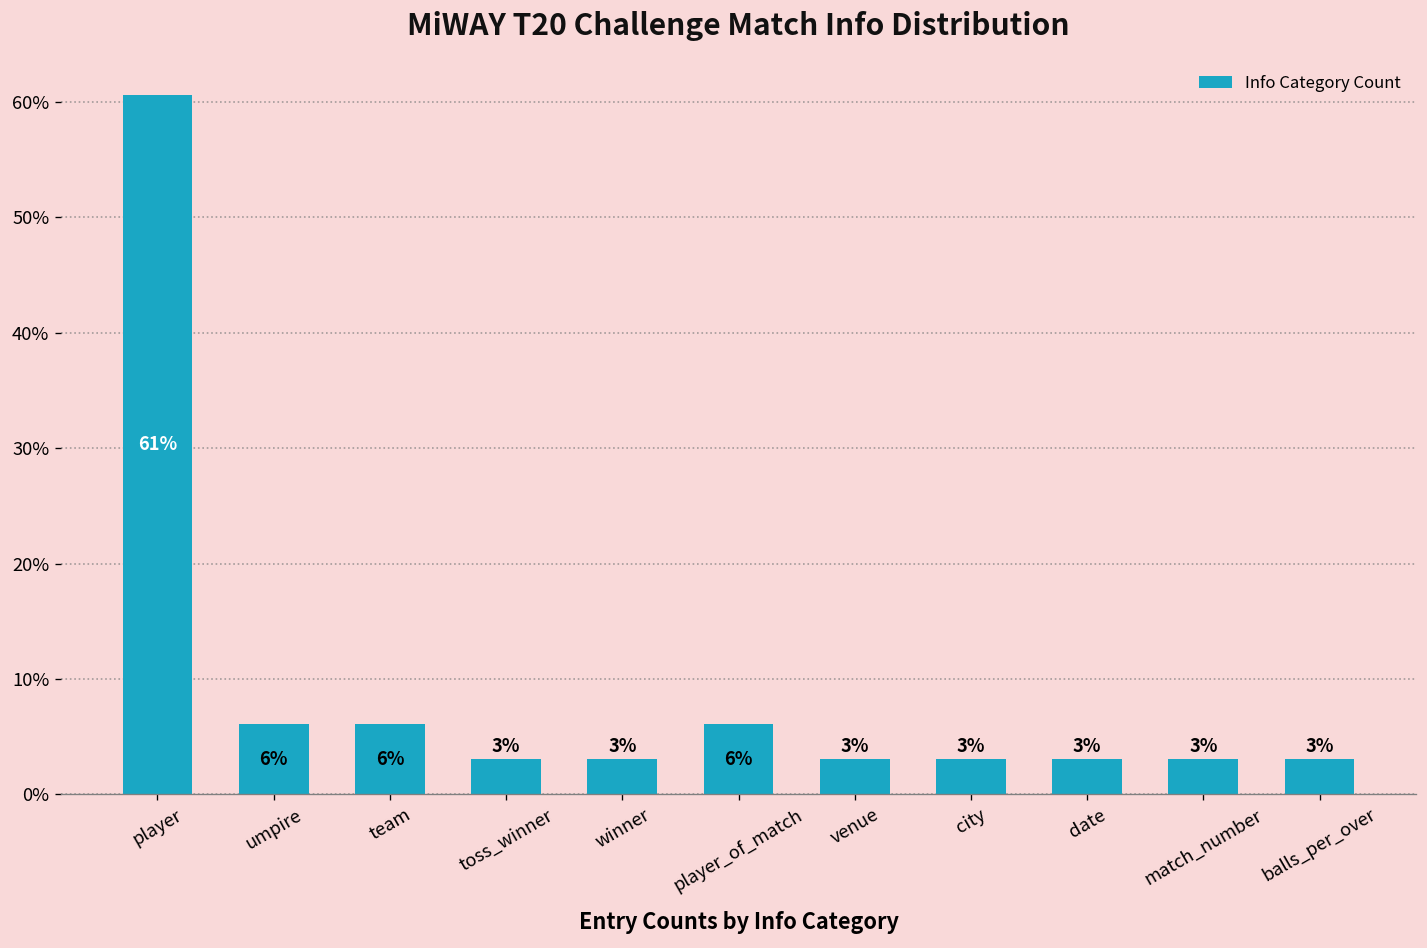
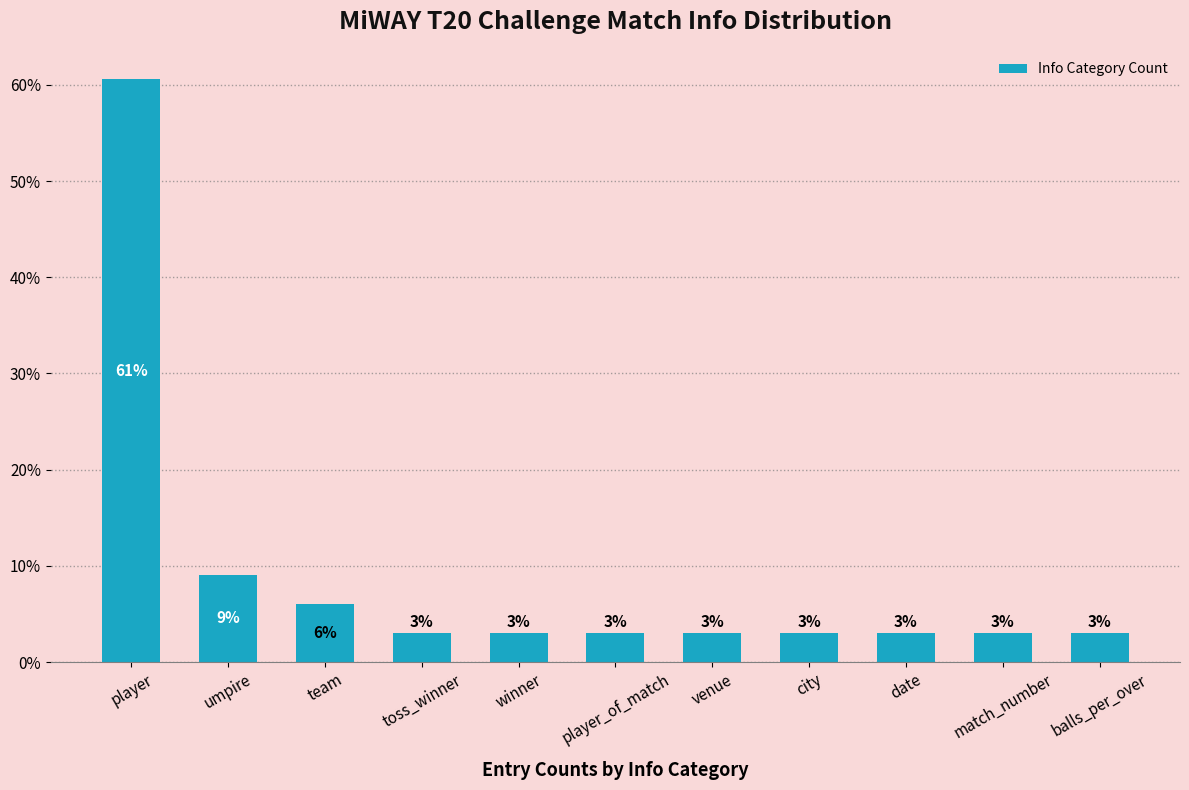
umpire: 6% -> 9%
player_of_match: 6% -> 3%
